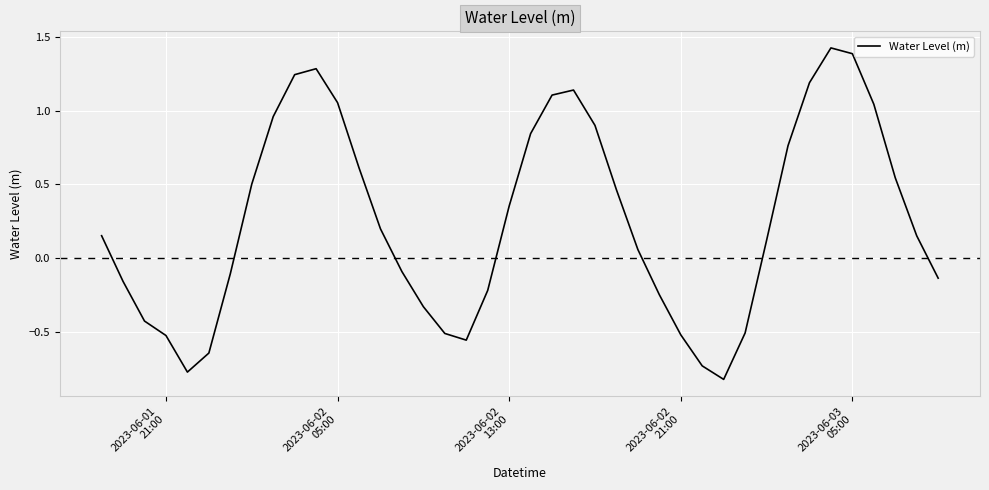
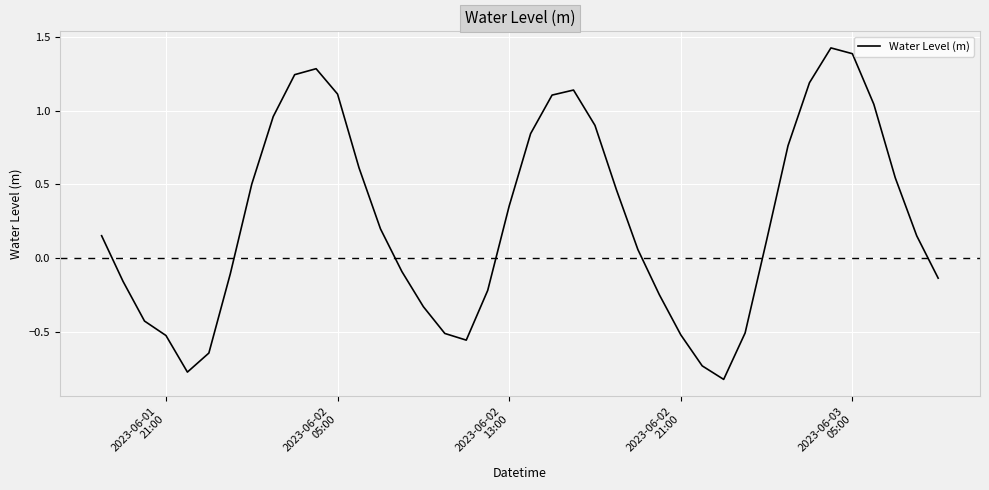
2023-06-02 05:00: 1.05 -> 1.11
